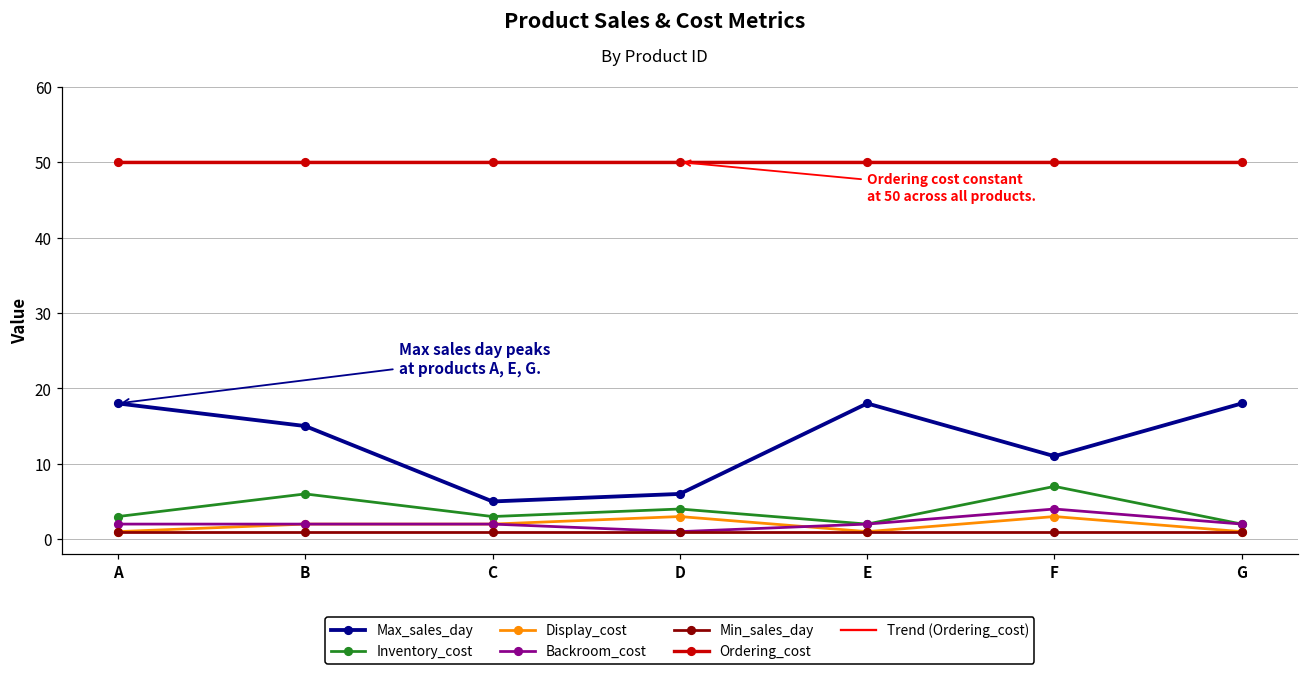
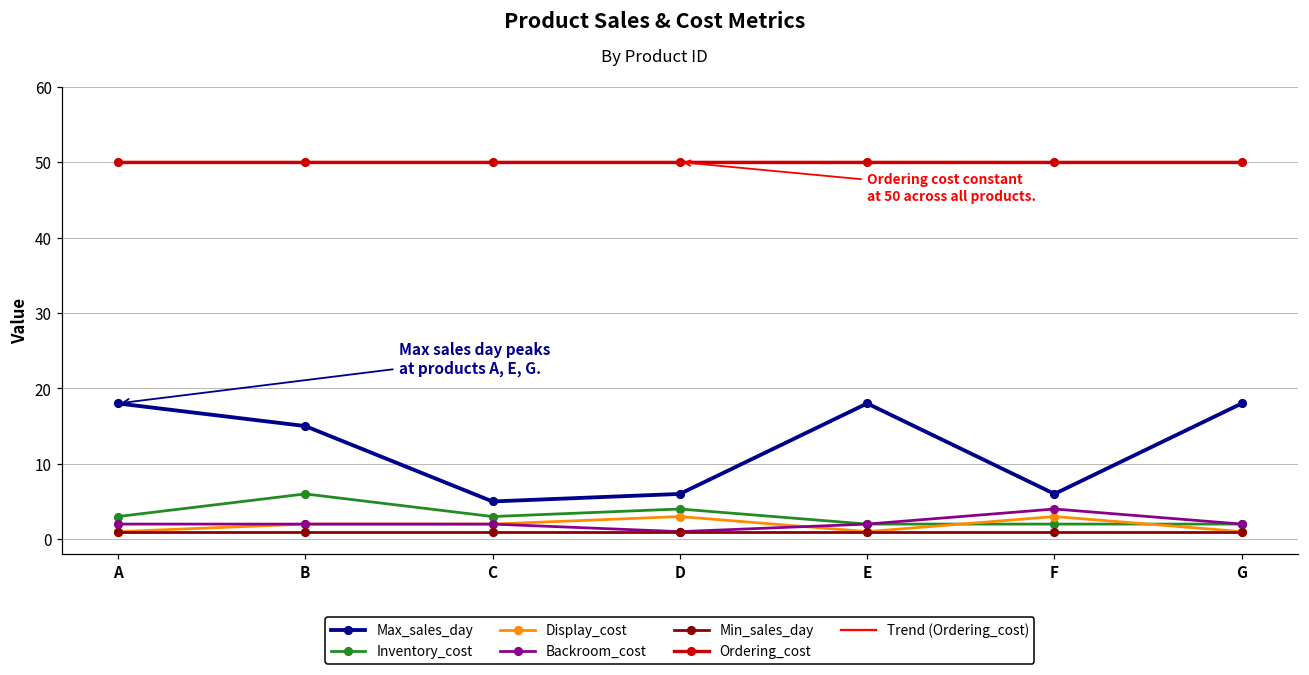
Max_sales_day, F: 11 -> 6
Inventory_cost, F: 7 -> 2
